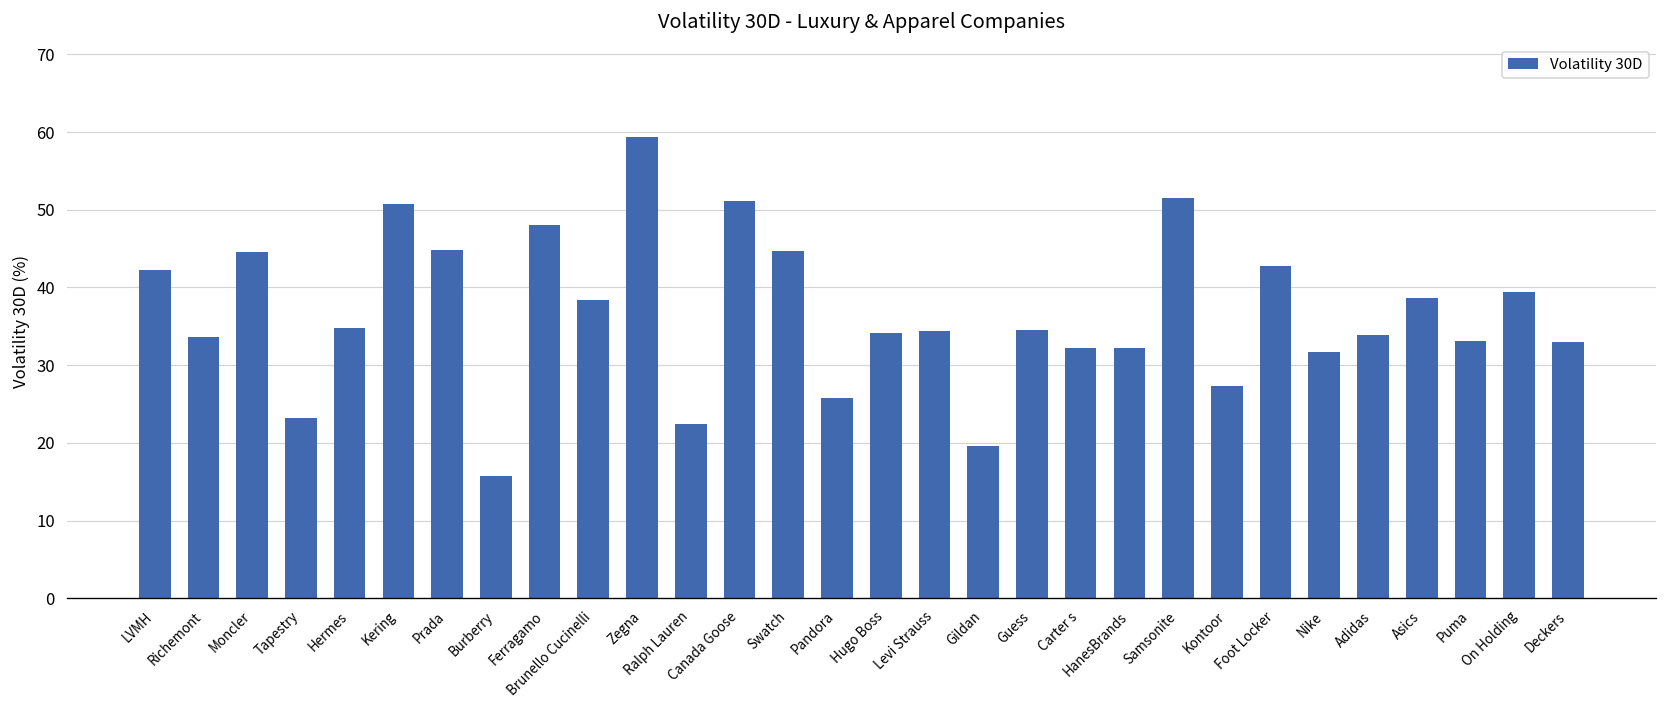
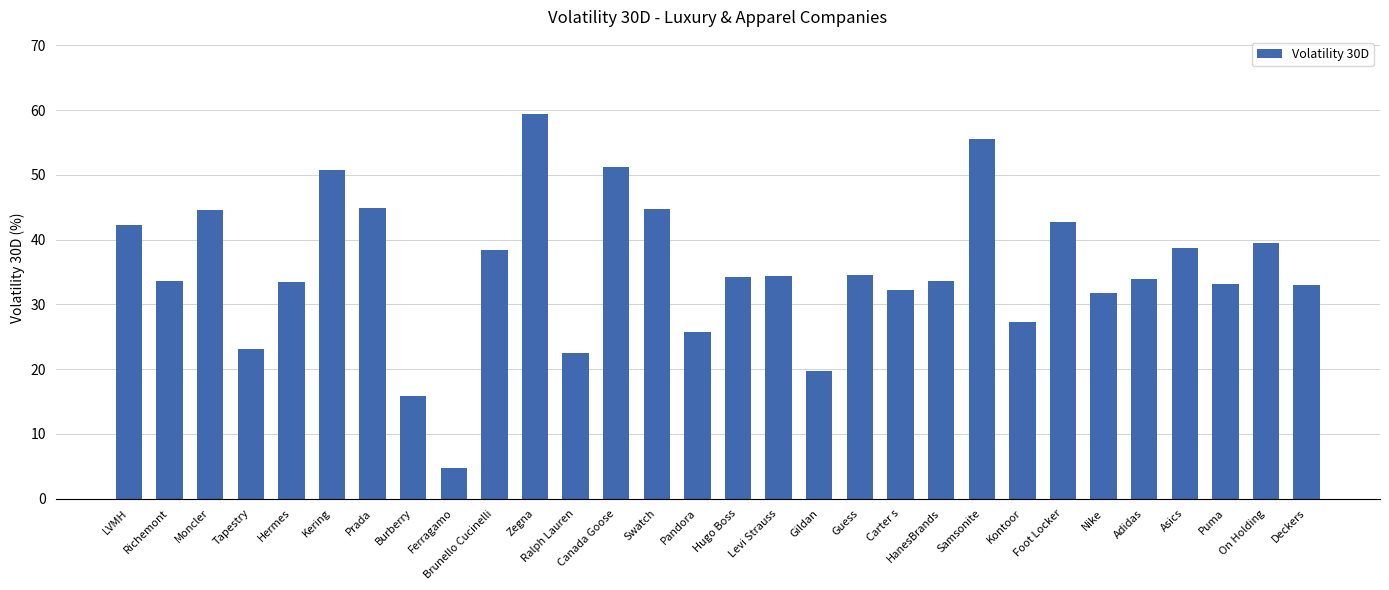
Hermes: 35 -> 33
Ferragamo: 48 -> 5
HanesBrands: 32 -> 34
Samsonite: 52 -> 56
